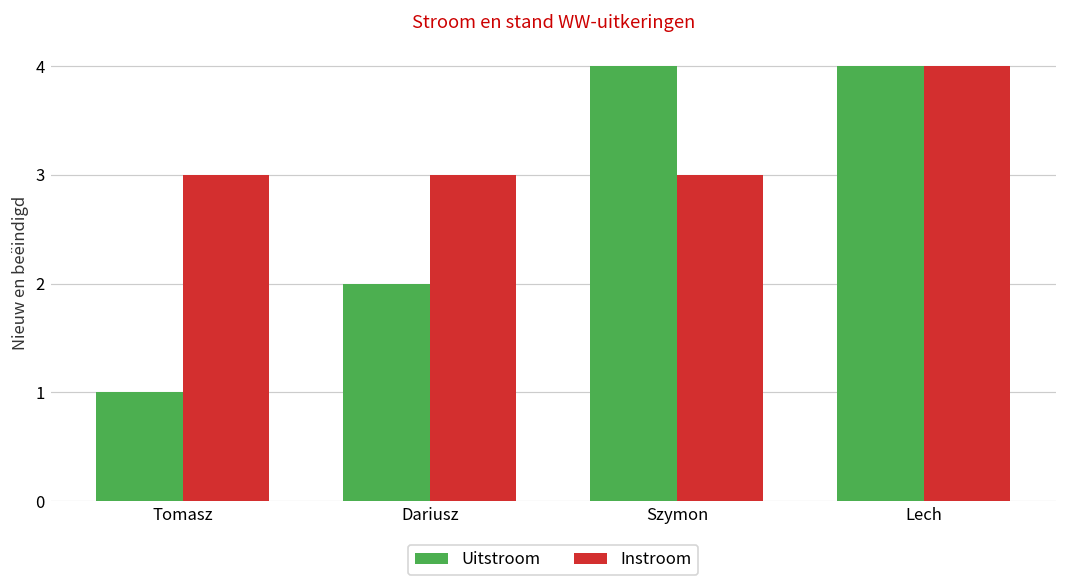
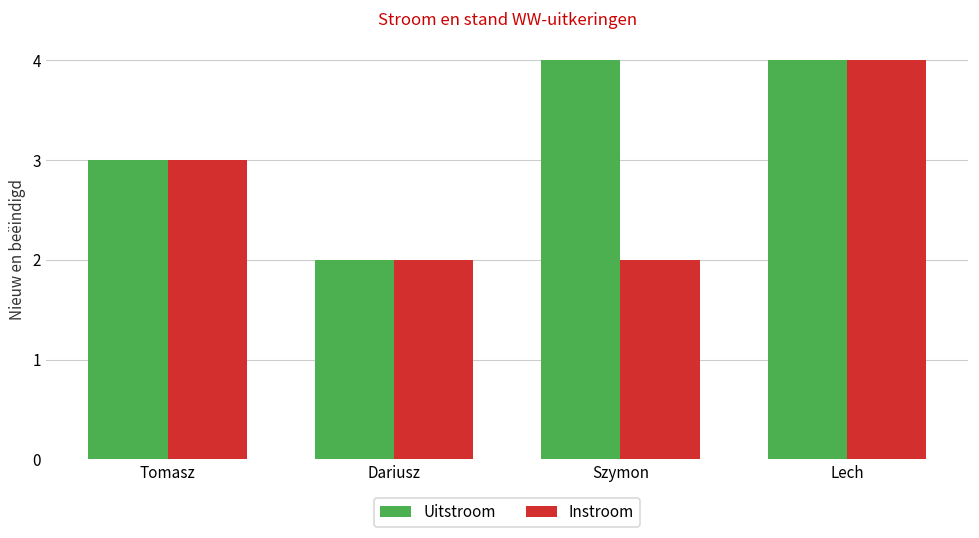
Uitstroom, Tomasz: 1 -> 3
Instroom, Dariusz: 3 -> 2
Instroom, Szymon: 3 -> 2
